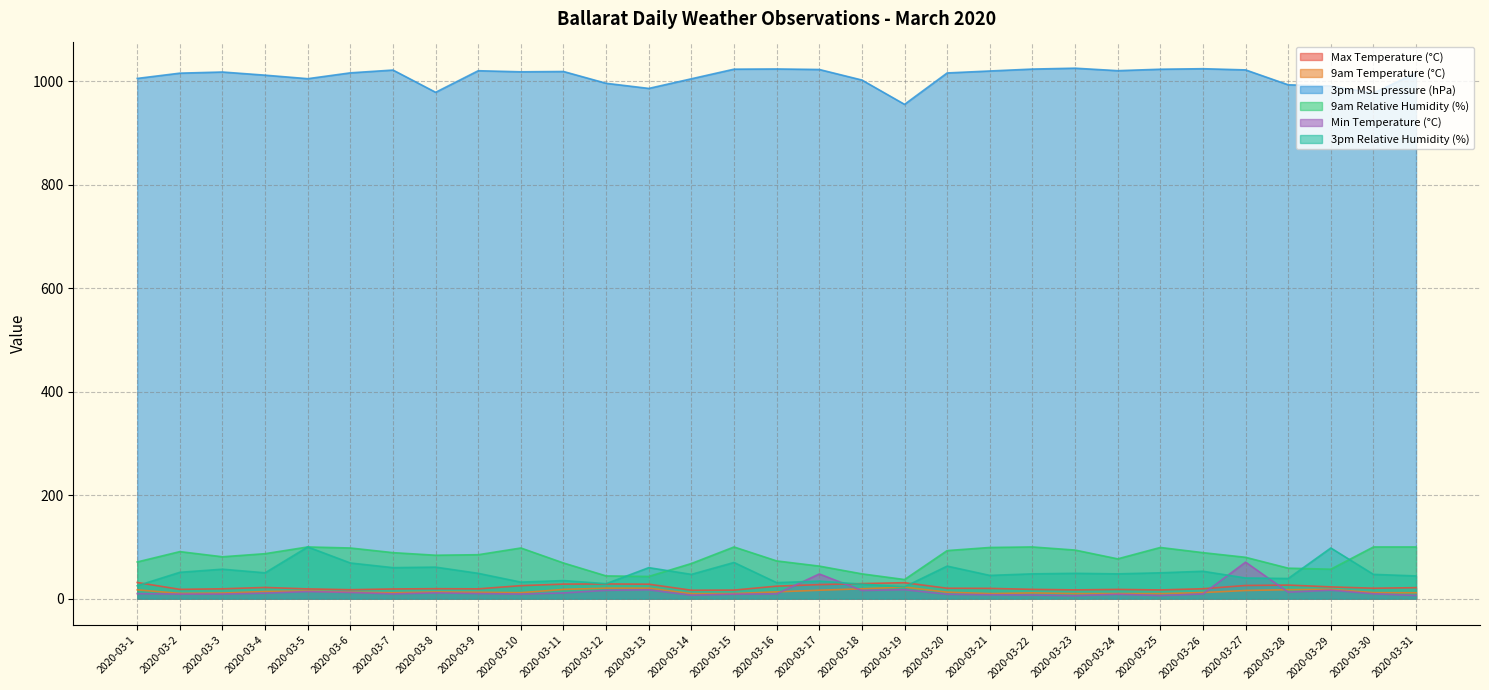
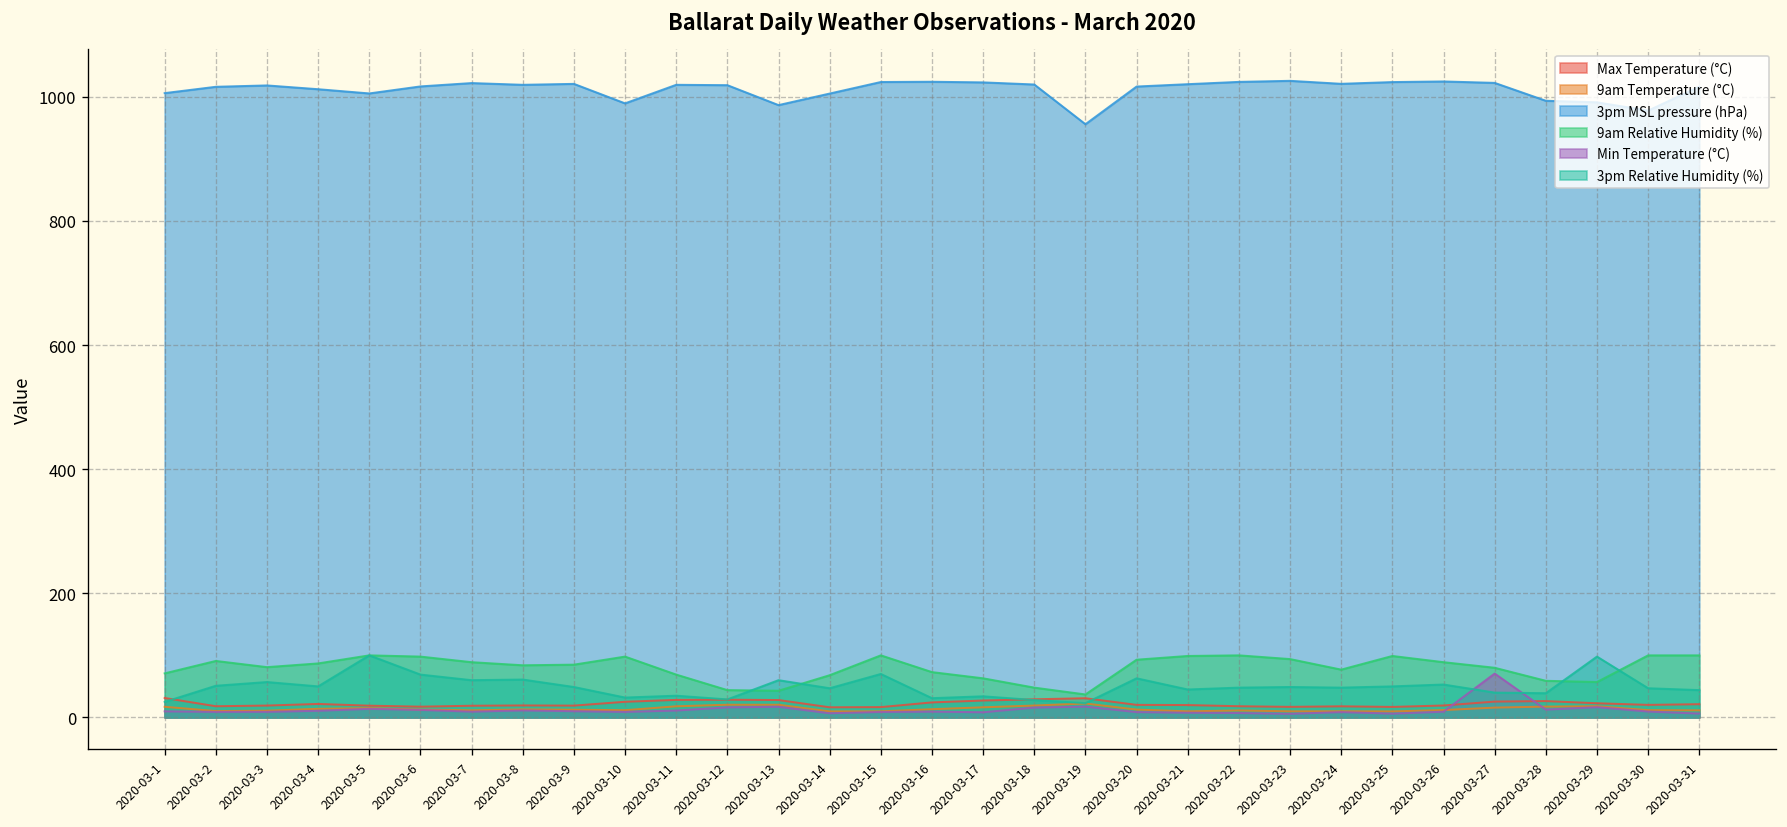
3pm MSL pressure (hPa), 2020-03-8: 980 -> 1020
3pm MSL pressure (hPa), 2020-03-10: 1020 -> 990
3pm MSL pressure (hPa), 2020-03-12: 1000 -> 1020
Min Temperature (°C), 2020-03-17: 50 -> 10
3pm MSL pressure (hPa), 2020-03-18: 1000 -> 1020
